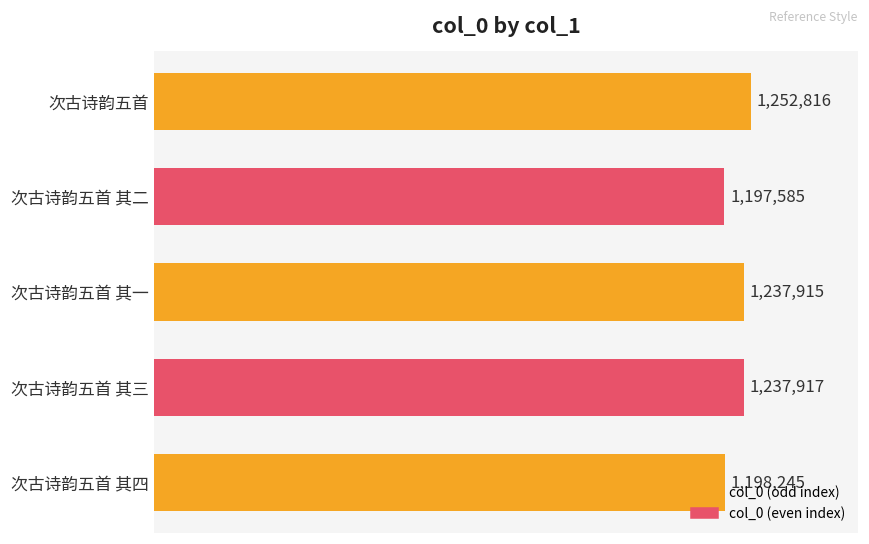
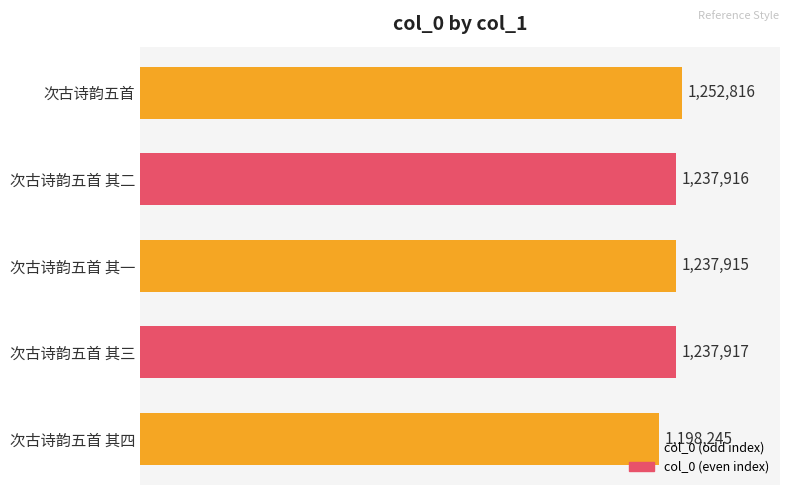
次古诗韵五首 其二: 1,197,585 -> 1,237,916
